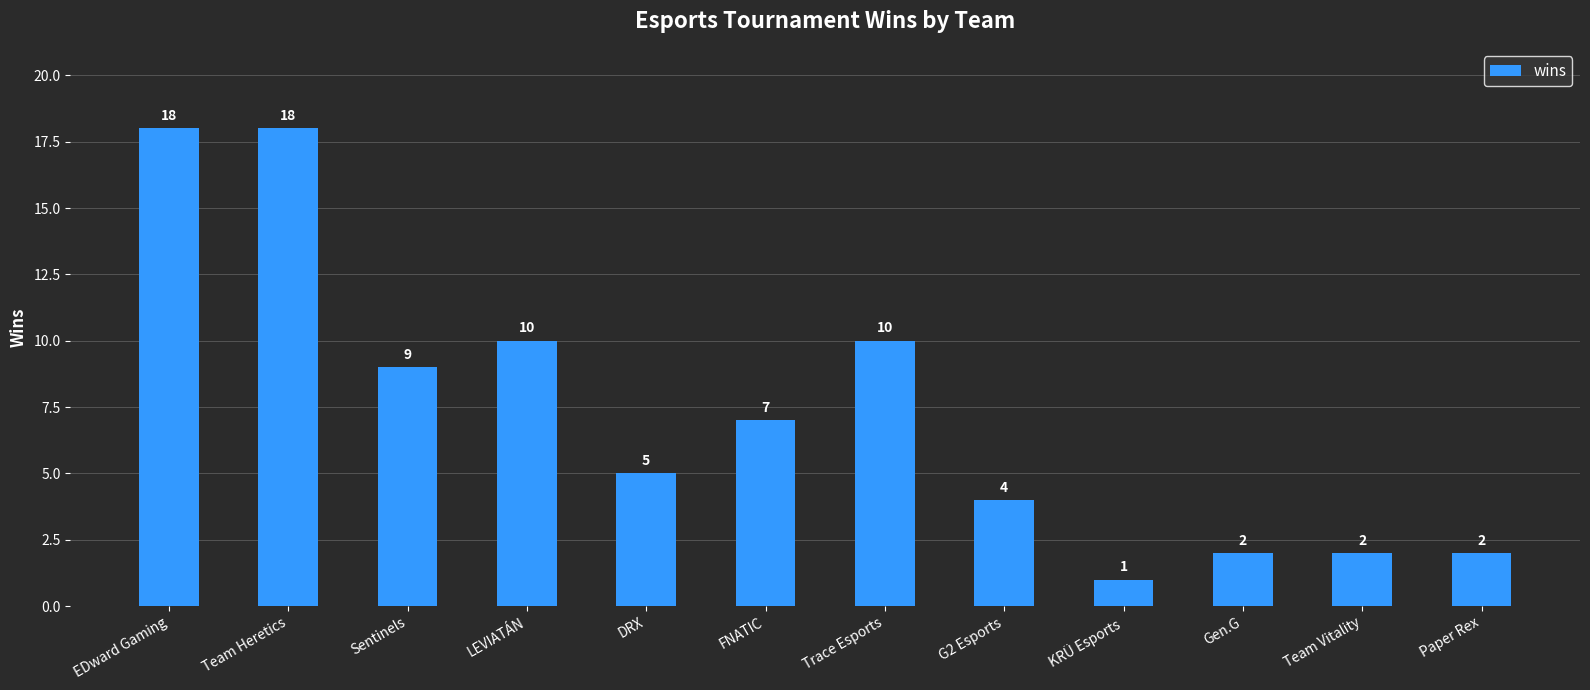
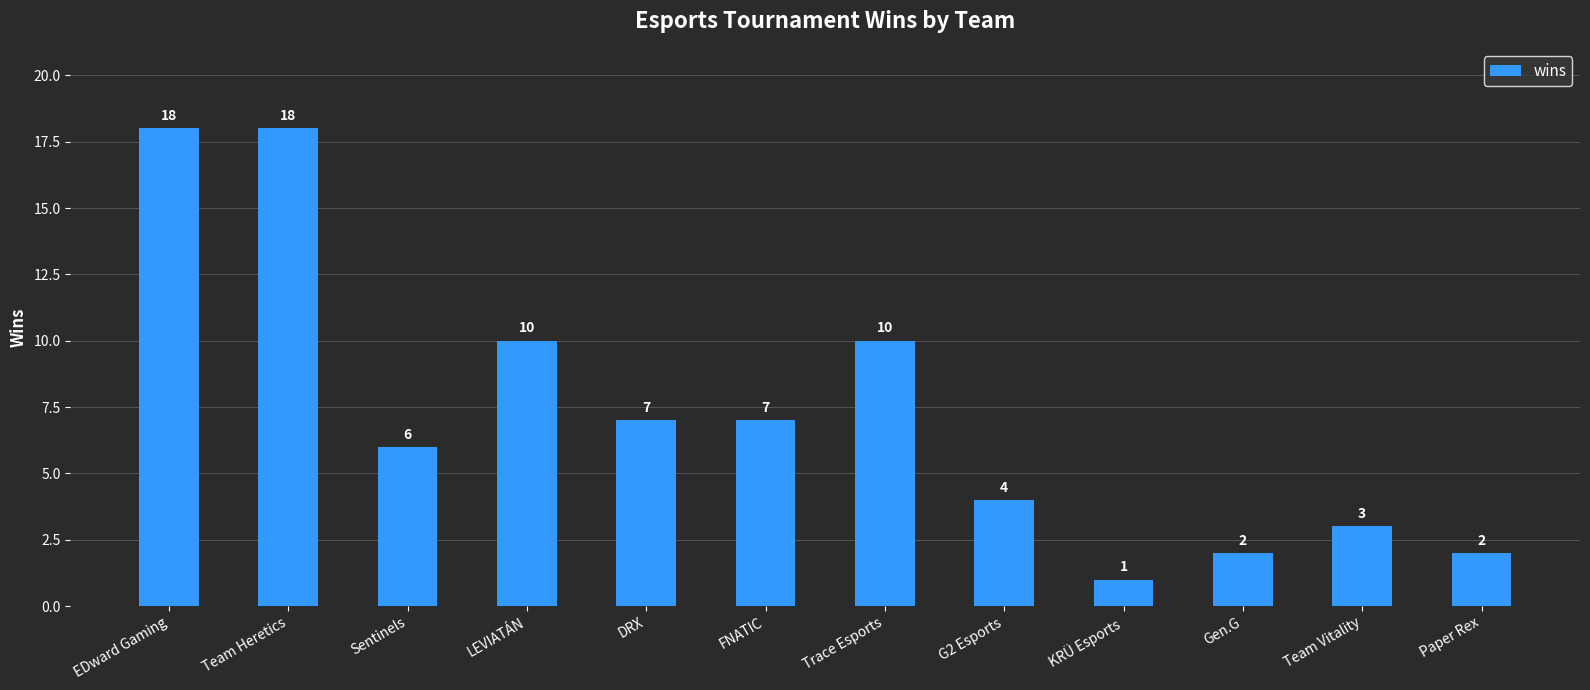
Sentinels: 9 -> 6
DRX: 5 -> 7
Team Vitality: 2 -> 3
